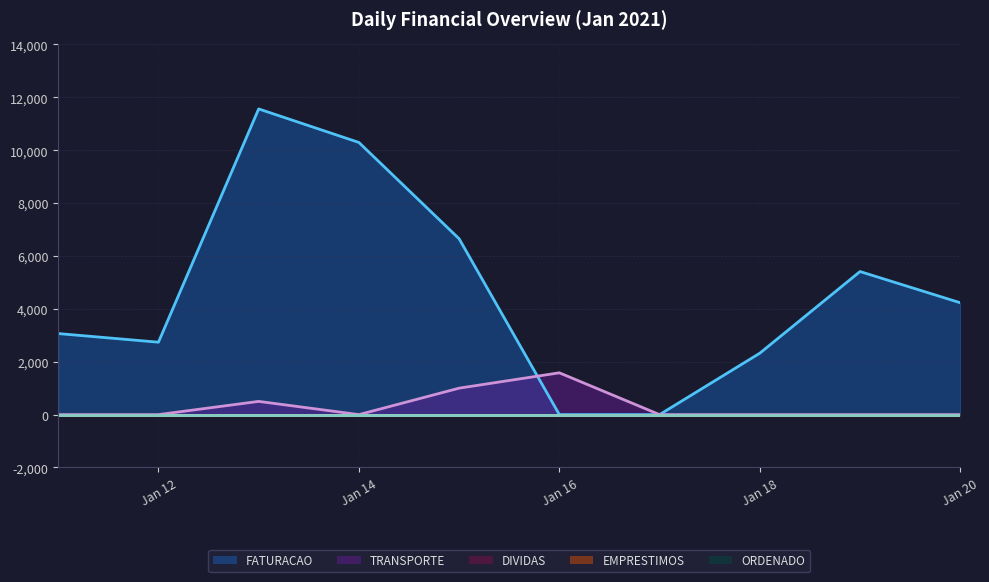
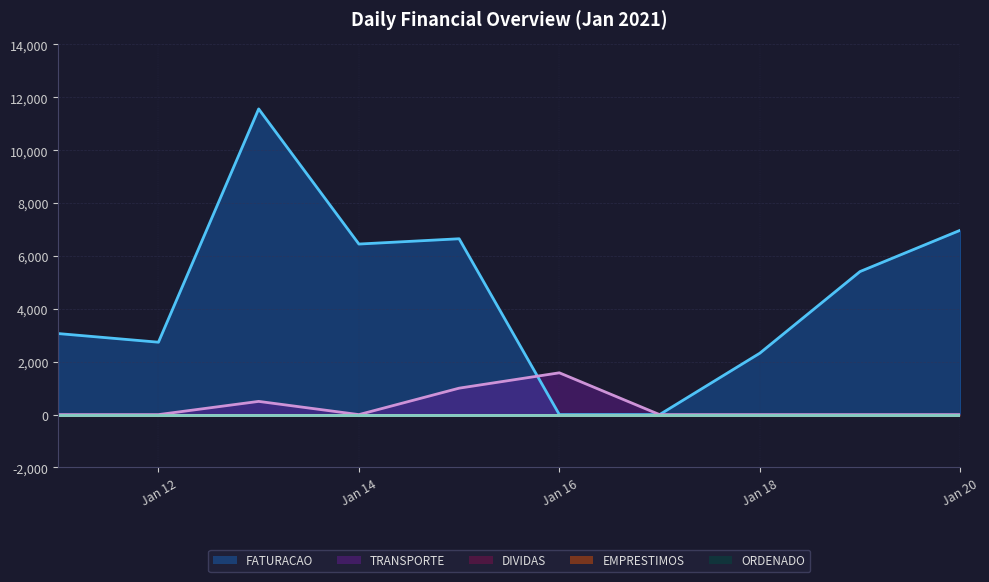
FATURACAO, Jan 14: 10,300 -> 6,500
FATURACAO, Jan 20: 4,200 -> 7,000
